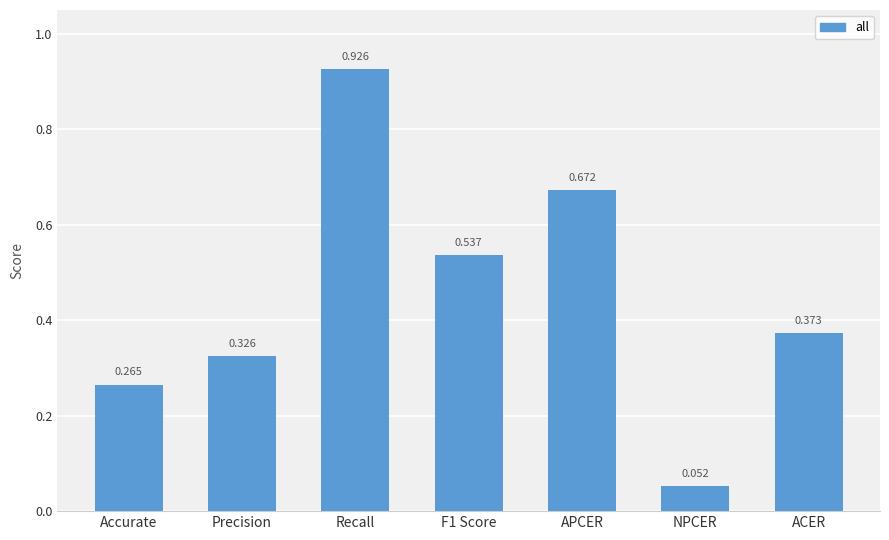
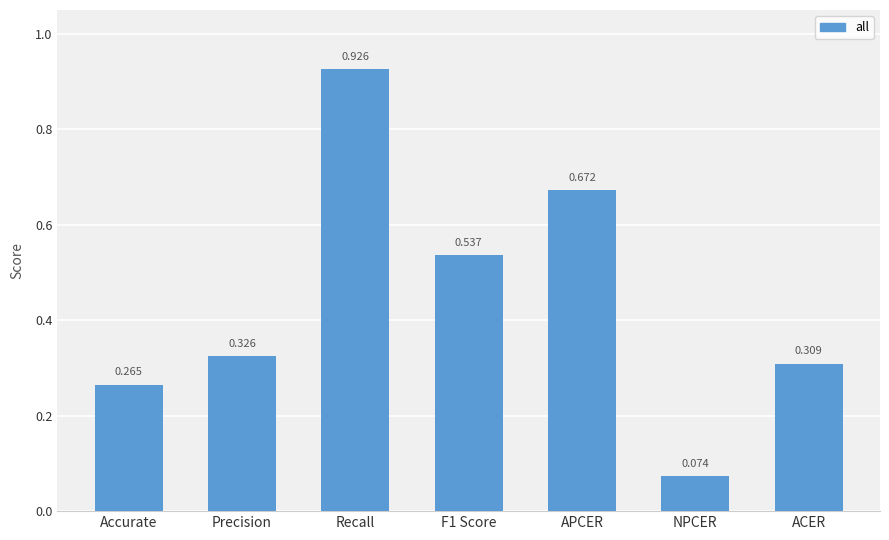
NPCER: 0.052 -> 0.074
ACER: 0.373 -> 0.309
